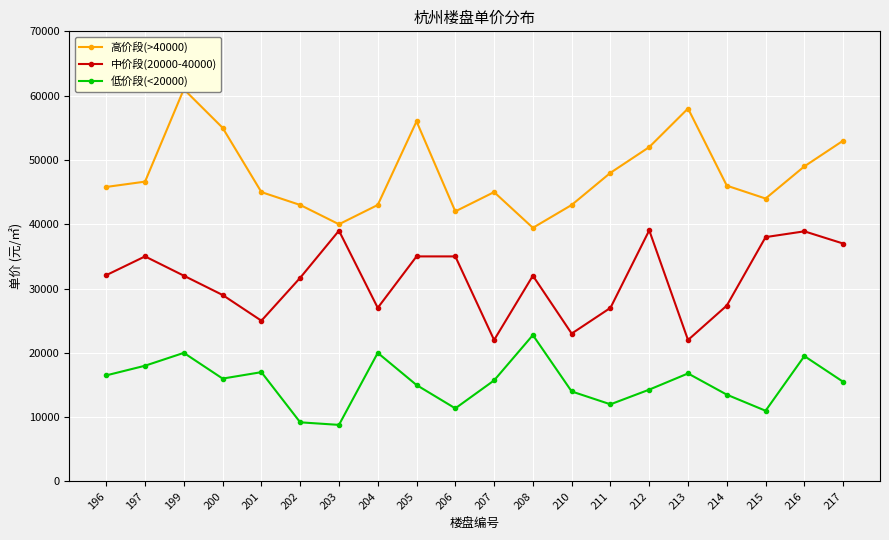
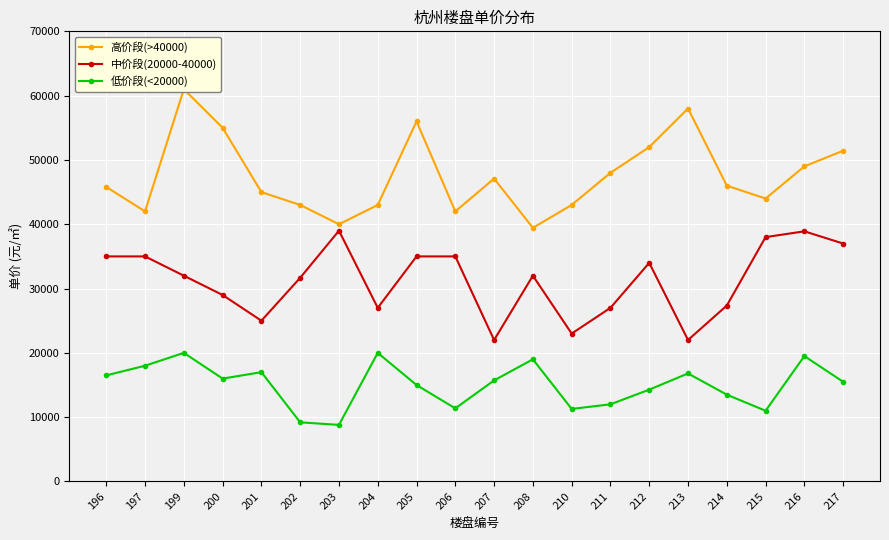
中价段(20000-40000), 196: 32000 -> 35000
高价段(>40000), 197: 47000 -> 42000
高价段(>40000), 207: 45000 -> 47000
低价段(<20000), 208: 23000 -> 19000
低价段(<20000), 210: 14000 -> 11000
中价段(20000-40000), 212: 39000 -> 34000
高价段(>40000), 217: 53000 -> 51000
